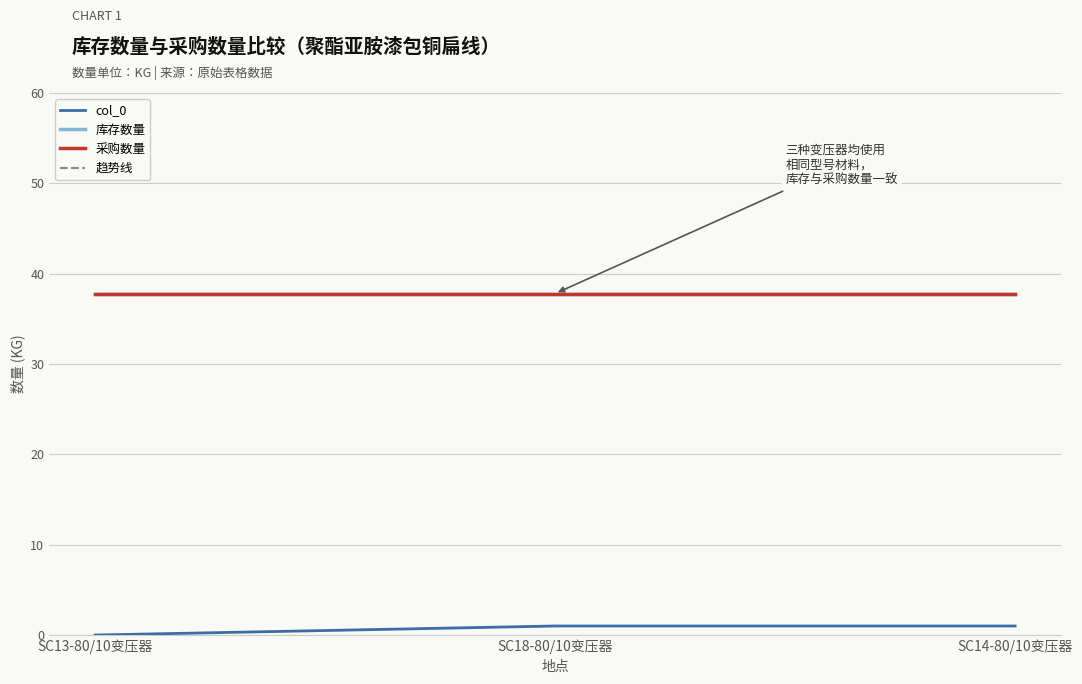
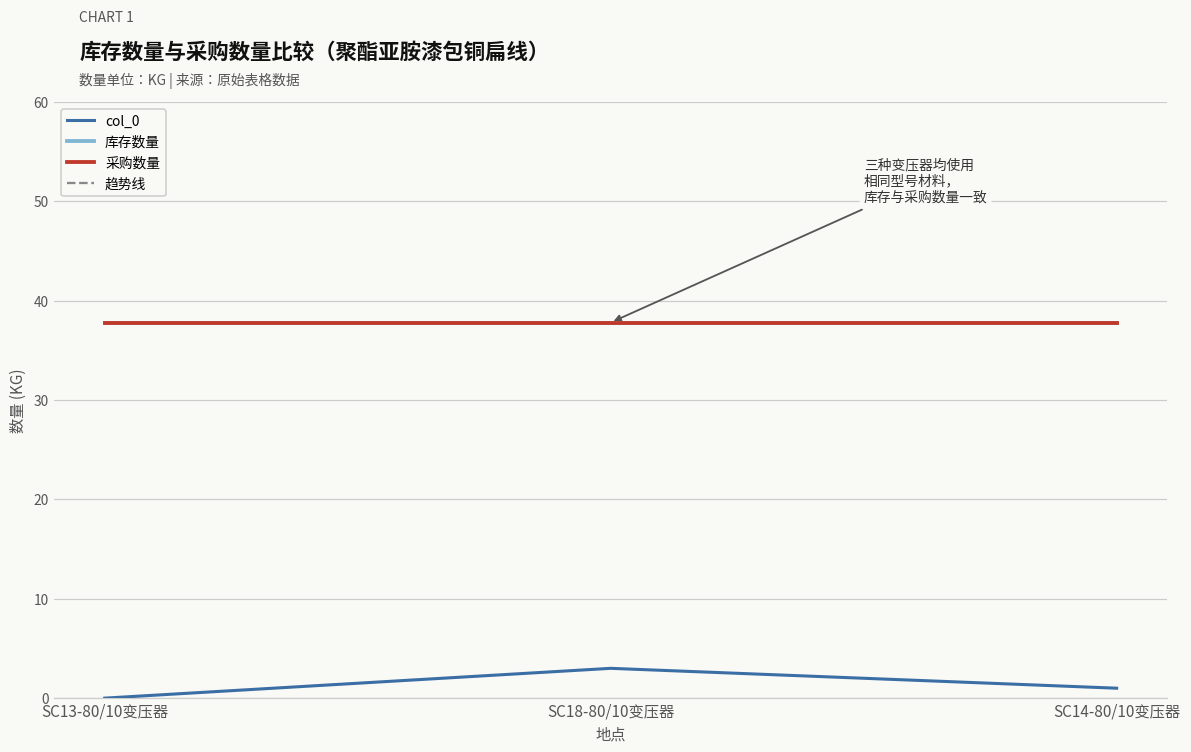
col_0, SC18-80/10变压器: 1 -> 3
